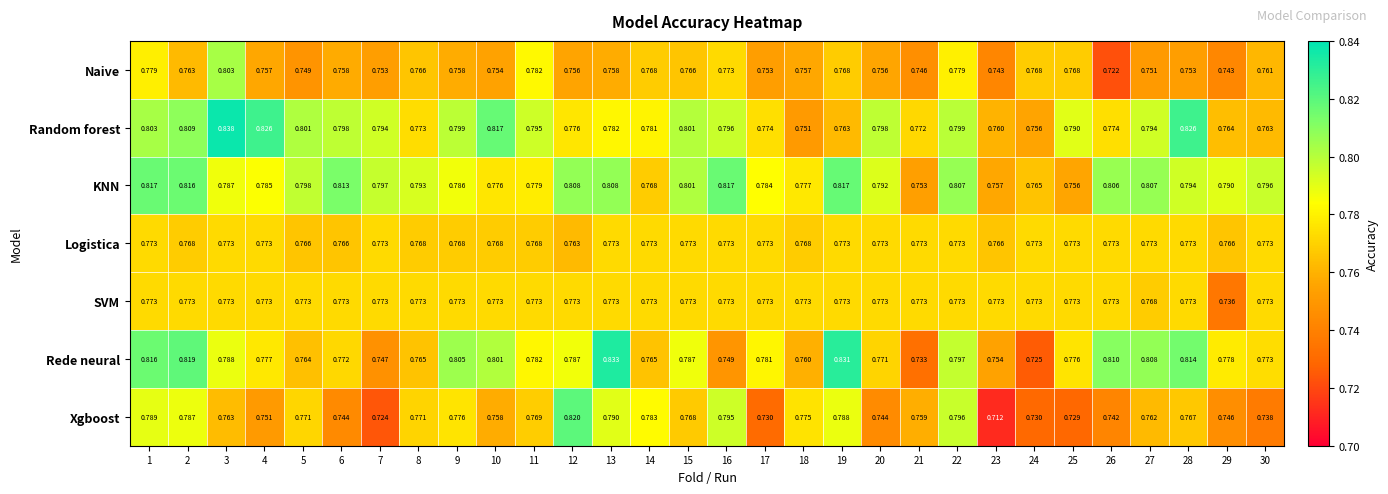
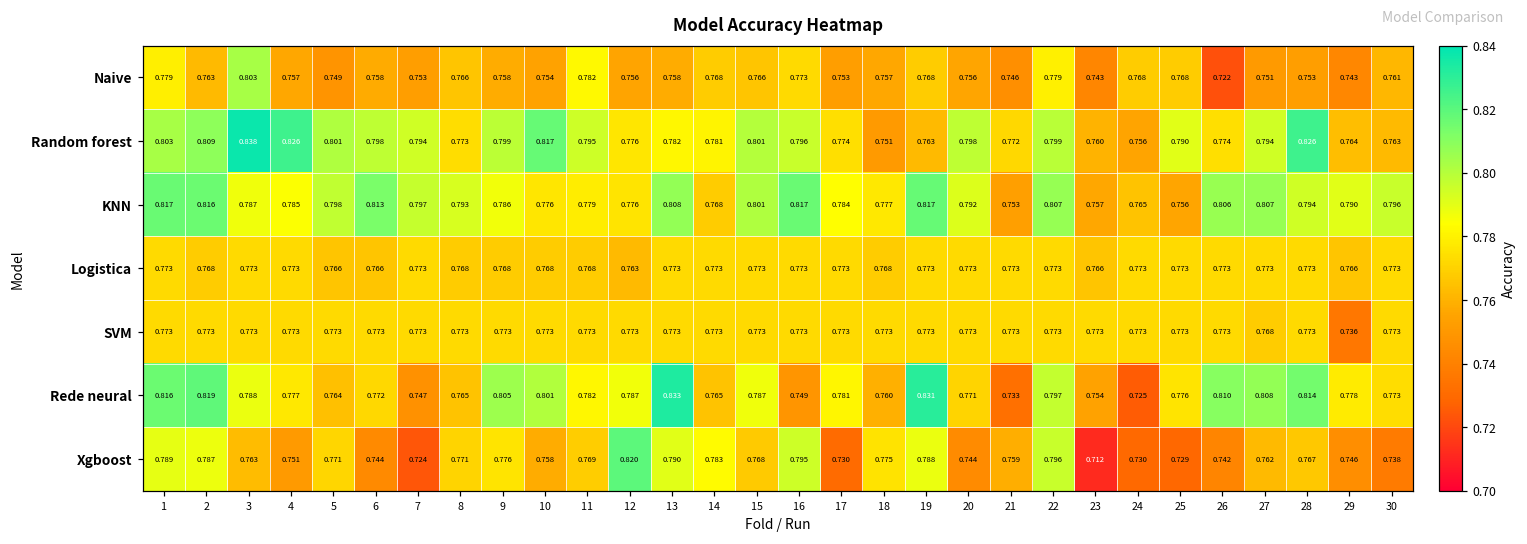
KNN, 12: 0.808 -> 0.776
